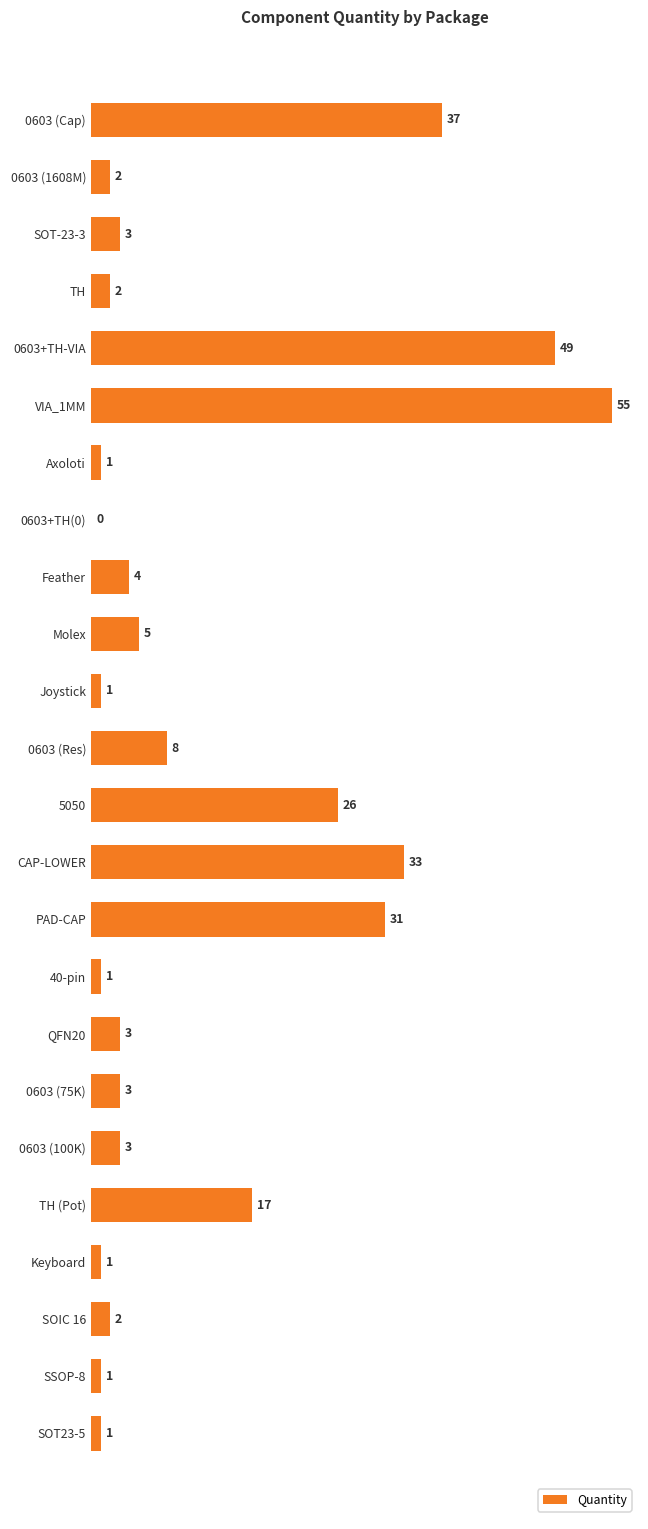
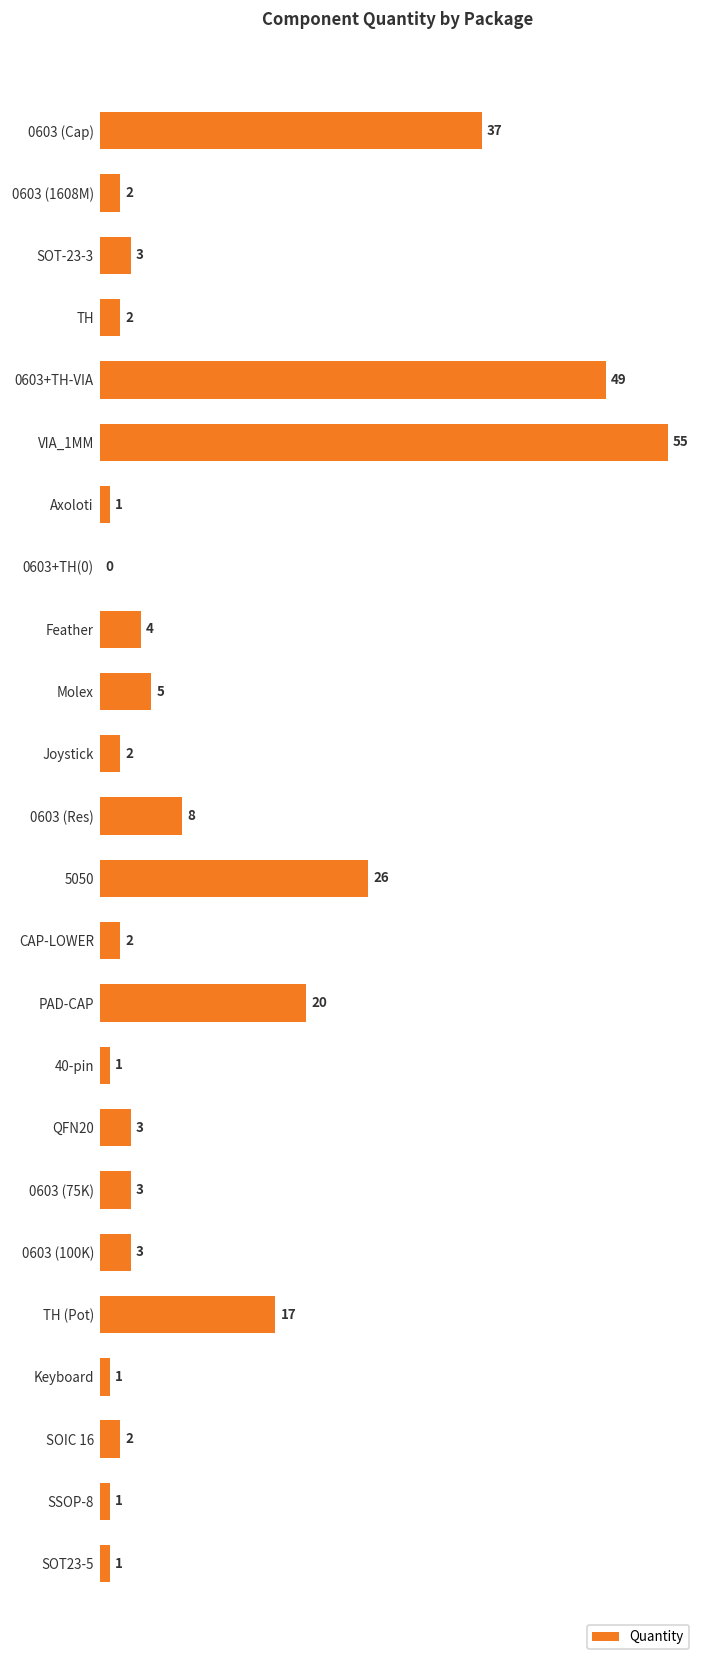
Joystick: 1 -> 2
CAP-LOWER: 33 -> 2
PAD-CAP: 31 -> 20
